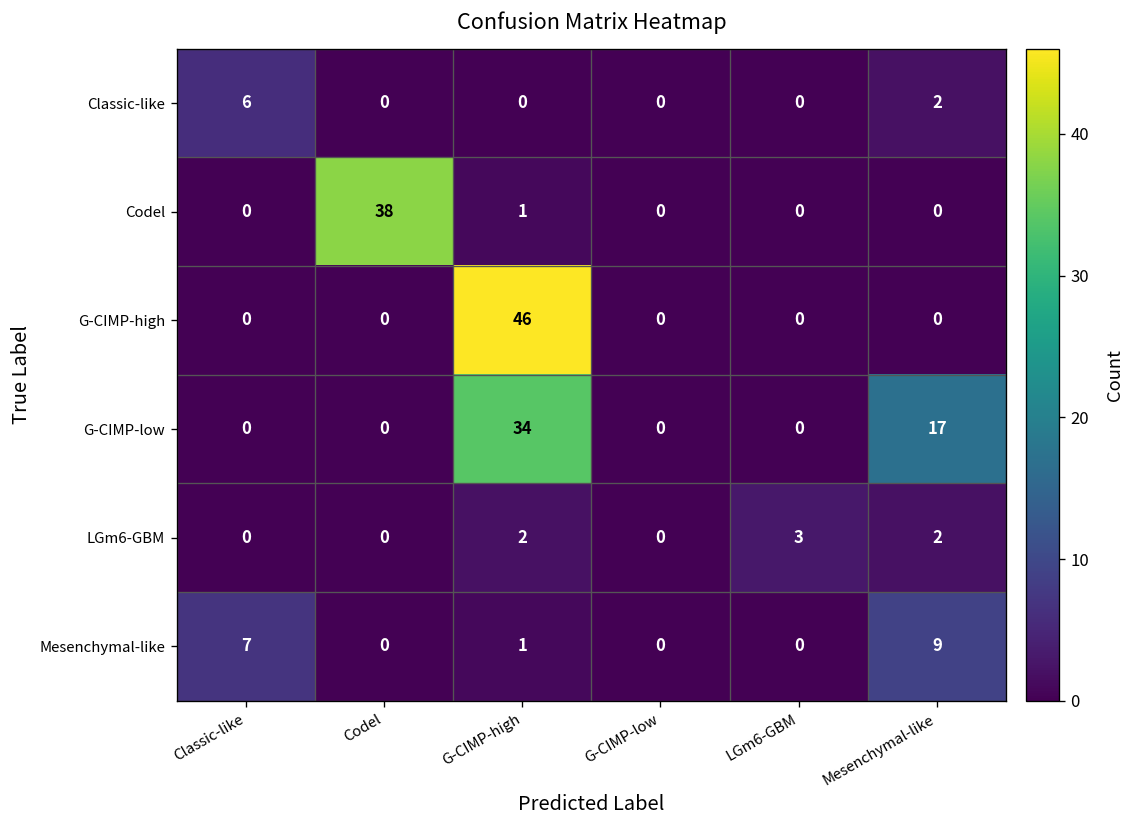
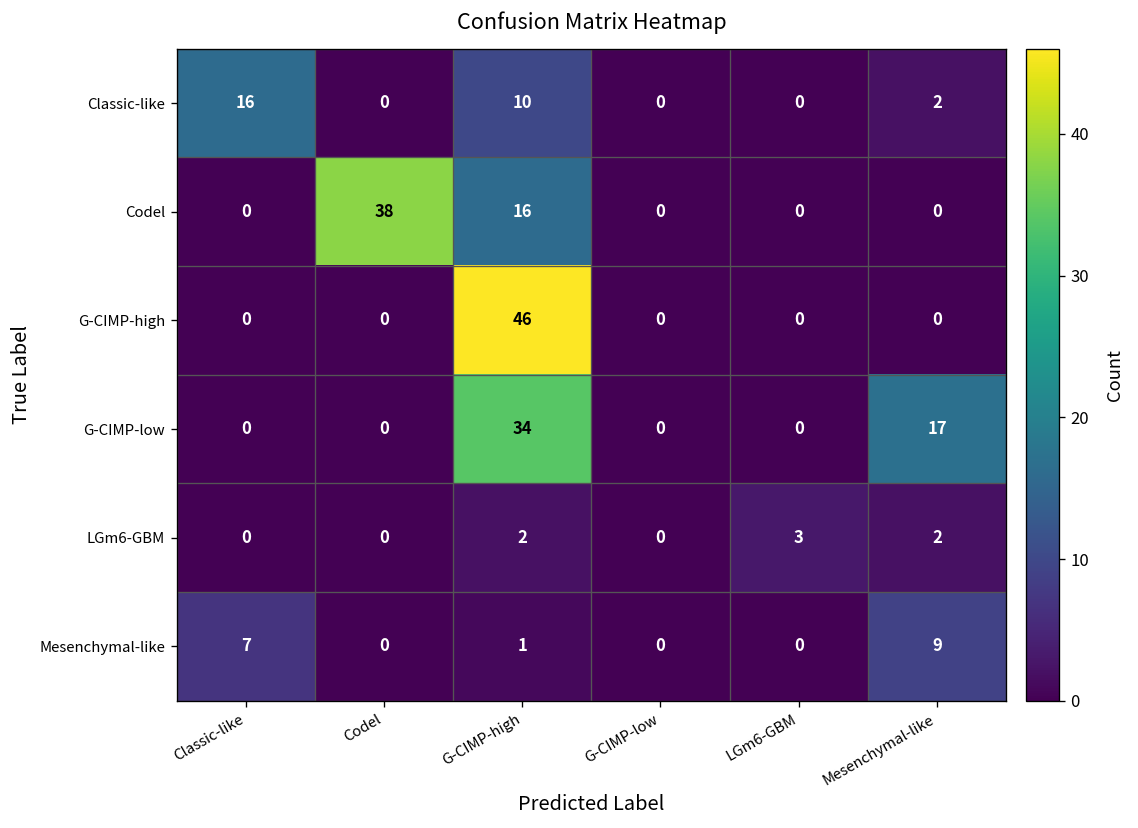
Classic-like, Classic-like: 6 -> 16
Classic-like, G-CIMP-high: 0 -> 10
Codel, G-CIMP-high: 1 -> 16
